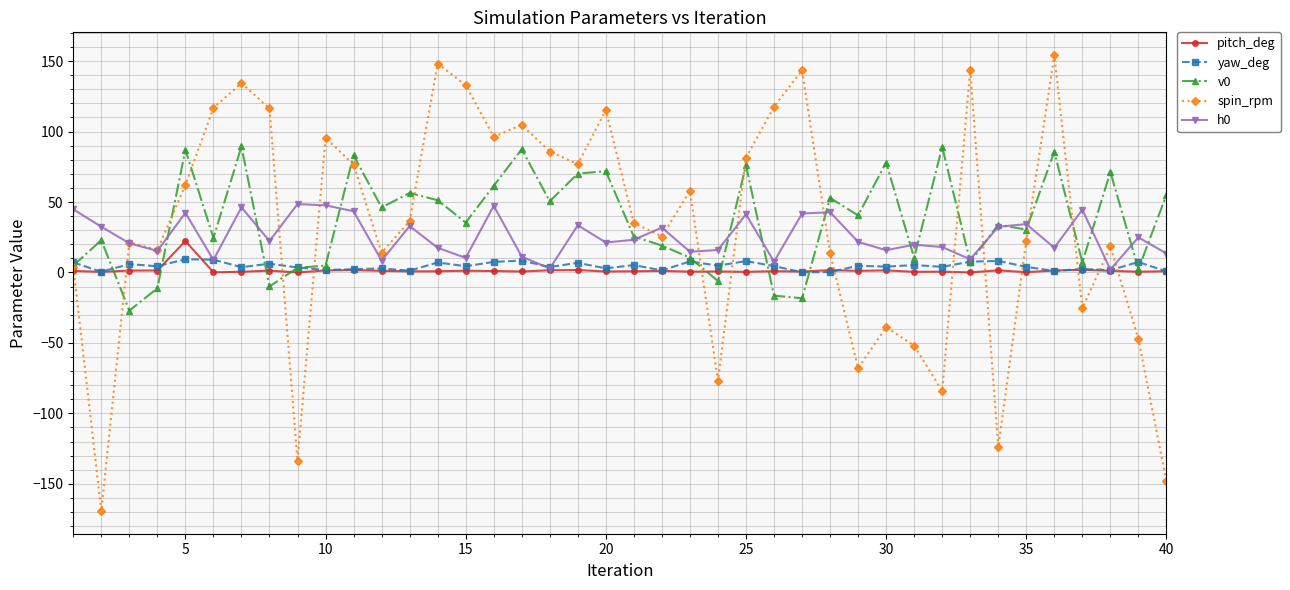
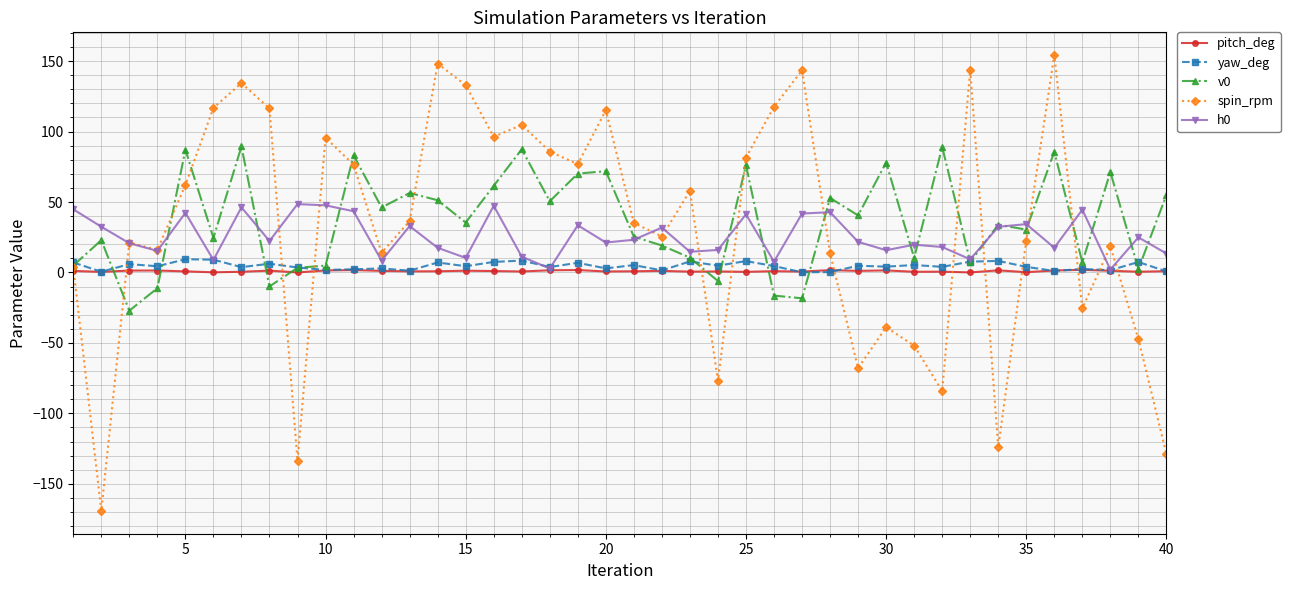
pitch_deg, 5: 22 -> 1
spin_rpm, 40: -148 -> -129
